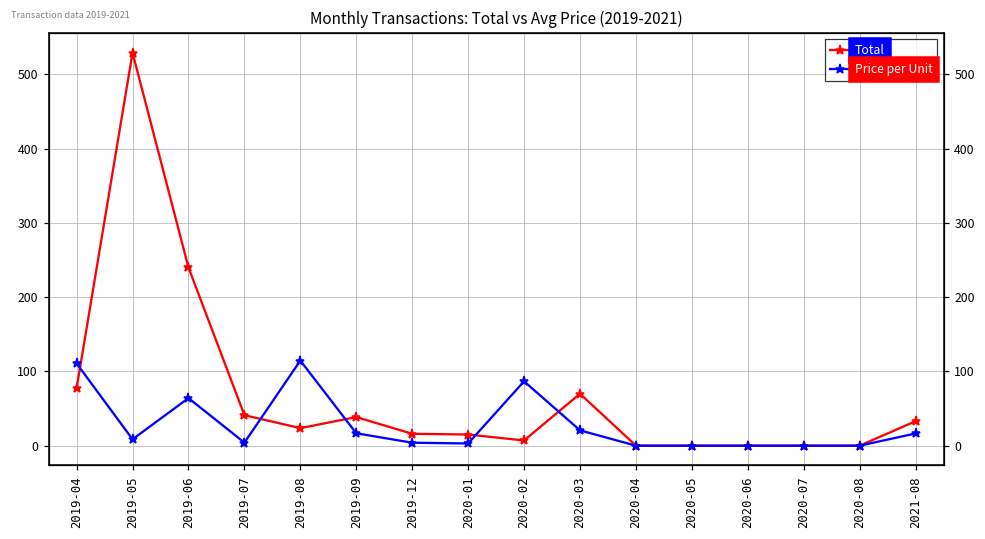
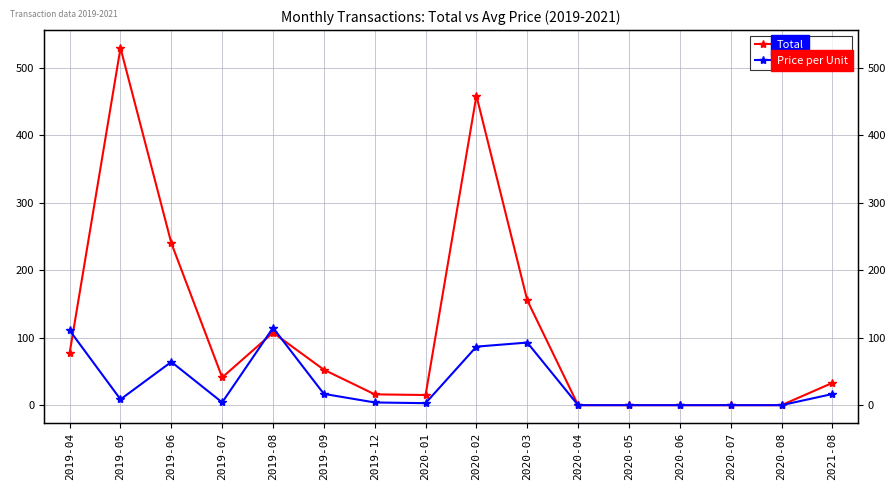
Total, 2019-08: 20 -> 110
Total, 2019-09: 40 -> 50
Total, 2020-02: 10 -> 460
Total, 2020-03: 70 -> 160
Price per Unit, 2020-03: 20 -> 90
